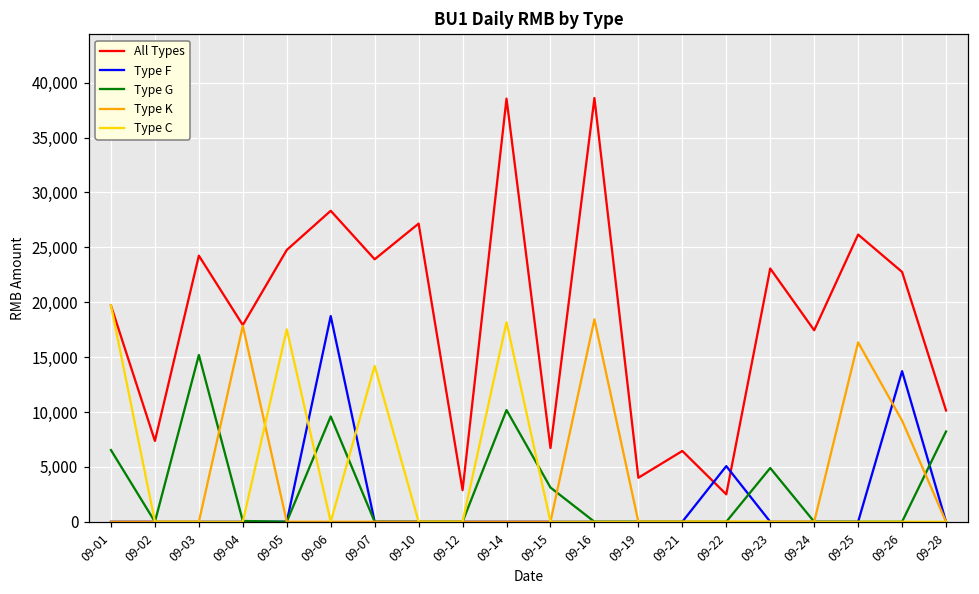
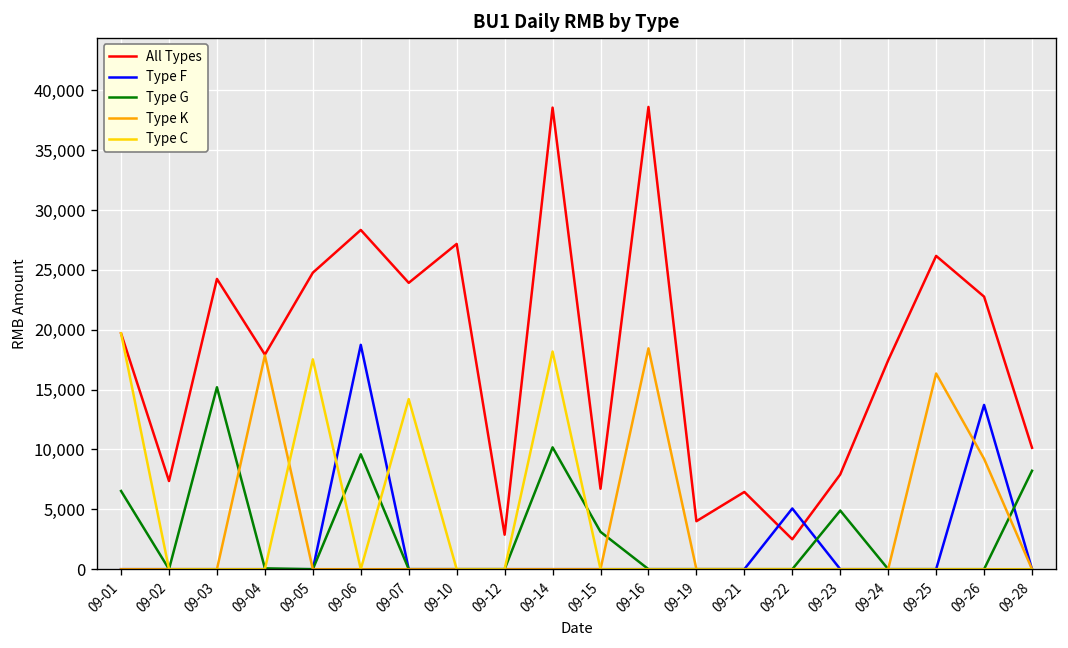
All Types, 09-23: 23,000 -> 8,000
